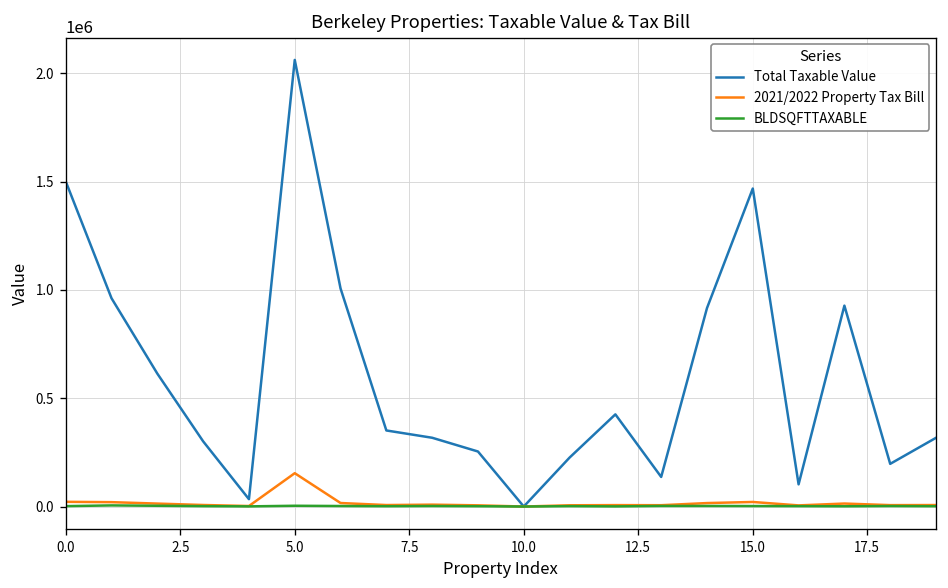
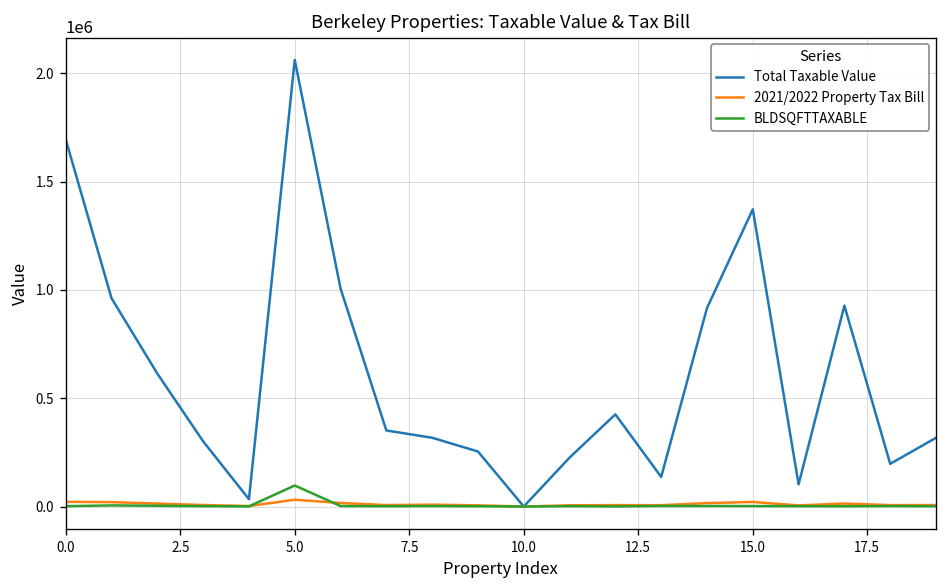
Total Taxable Value, 0.0: 1500000 -> 1690000
2021/2022 Property Tax Bill, 5.0: 150000 -> 30000
BLDSQFTTAXABLE, 5.0: 0 -> 100000
Total Taxable Value, 15.0: 1470000 -> 1370000
